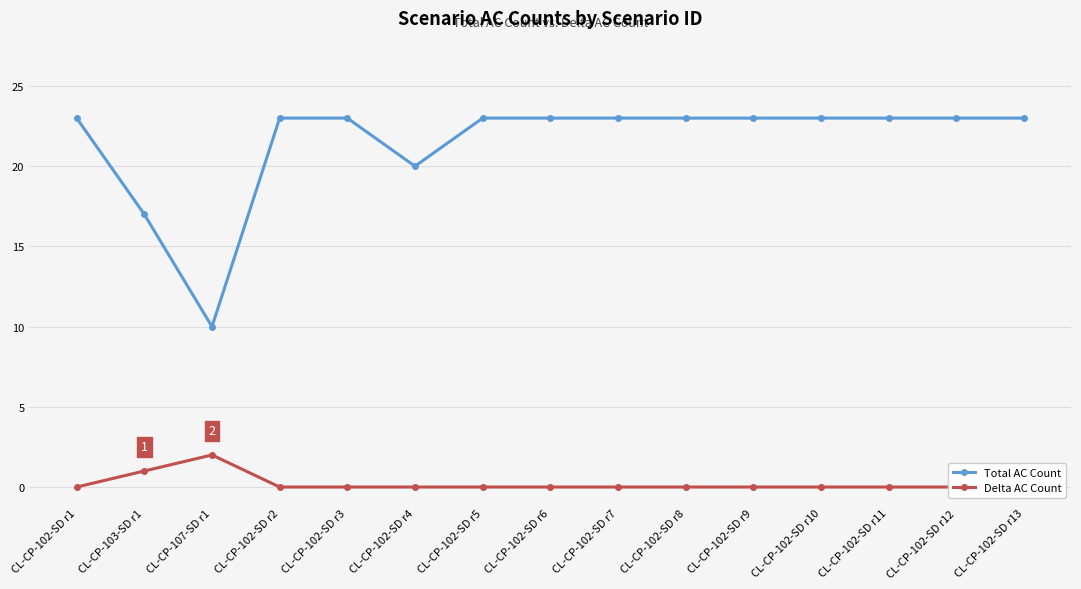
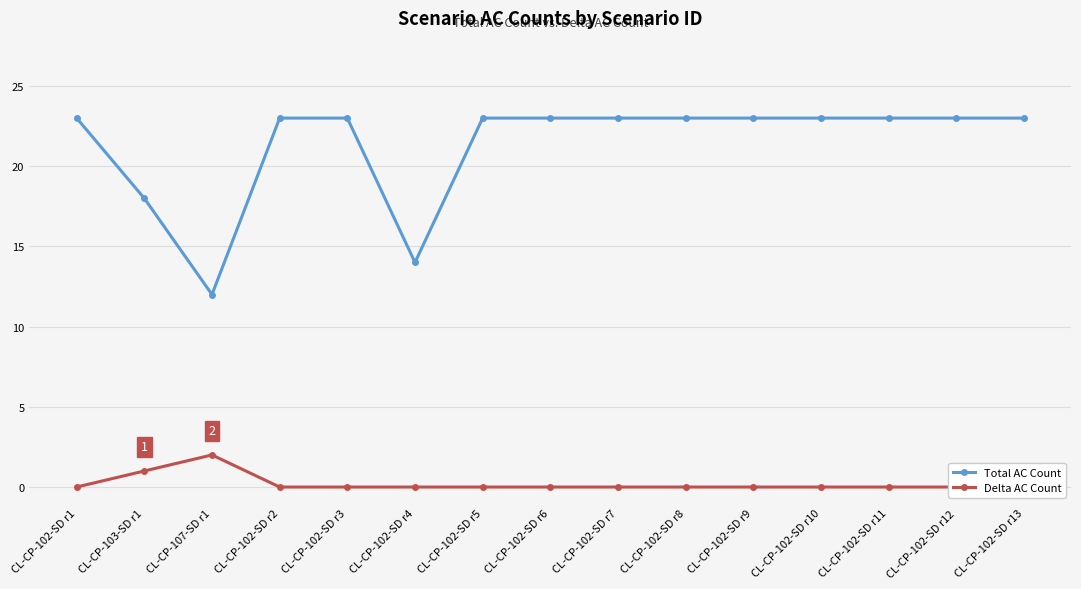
Total AC Count, CL-CP-103-SD r1: 17 -> 18
Total AC Count, CL-CP-107-SD r1: 10 -> 12
Total AC Count, CL-CP-102-SD r4: 20 -> 14
